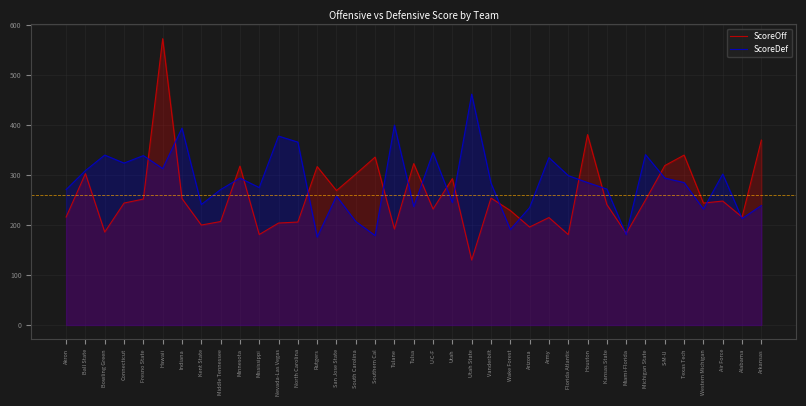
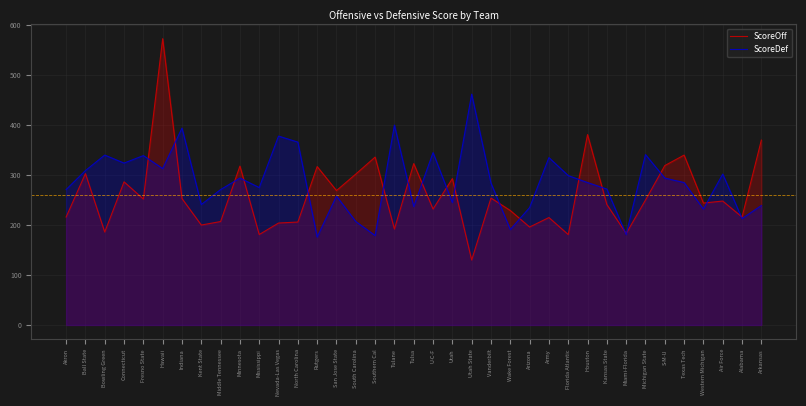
ScoreOff, Connecticut: 240 -> 290
